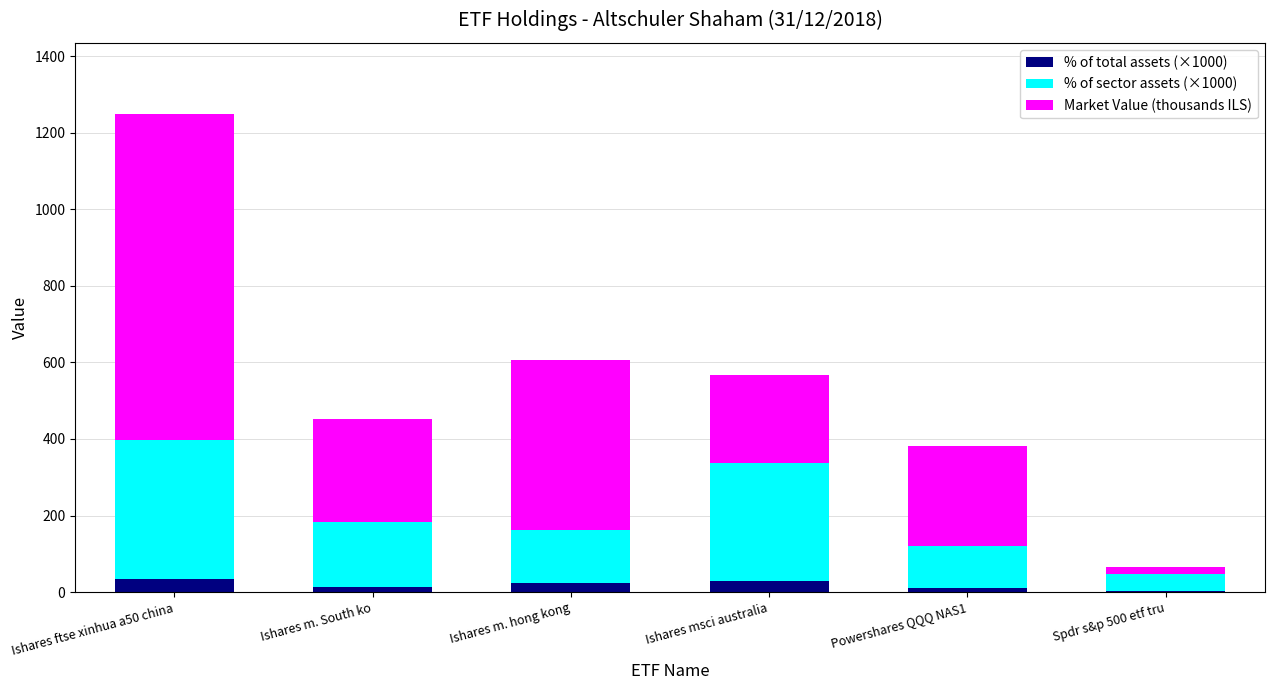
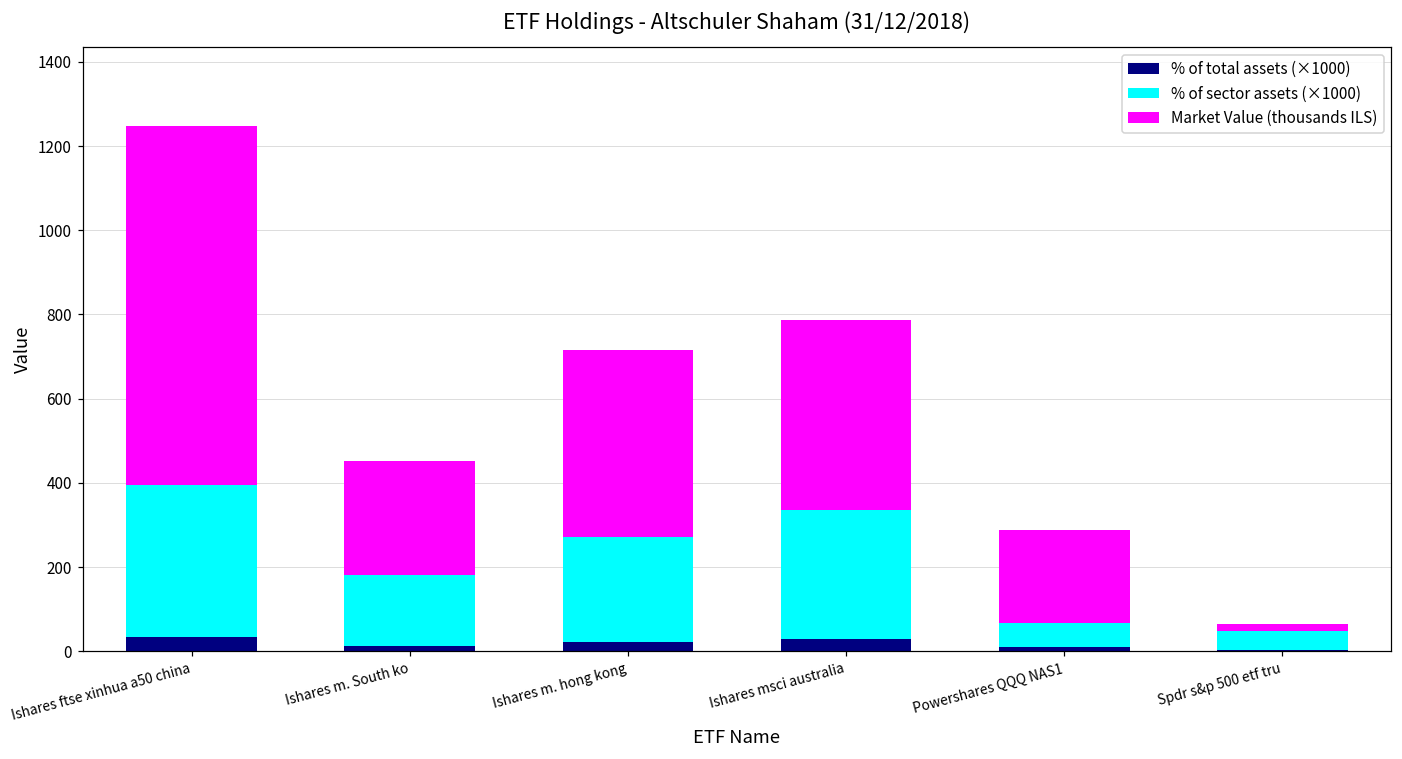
% of sector assets (×1000), Ishares m. hong kong: 140 -> 250
Market Value (thousands ILS), Ishares msci australia: 230 -> 450
% of sector assets (×1000), Powershares QQQ NAS1: 110 -> 60
Market Value (thousands ILS), Powershares QQQ NAS1: 260 -> 220
